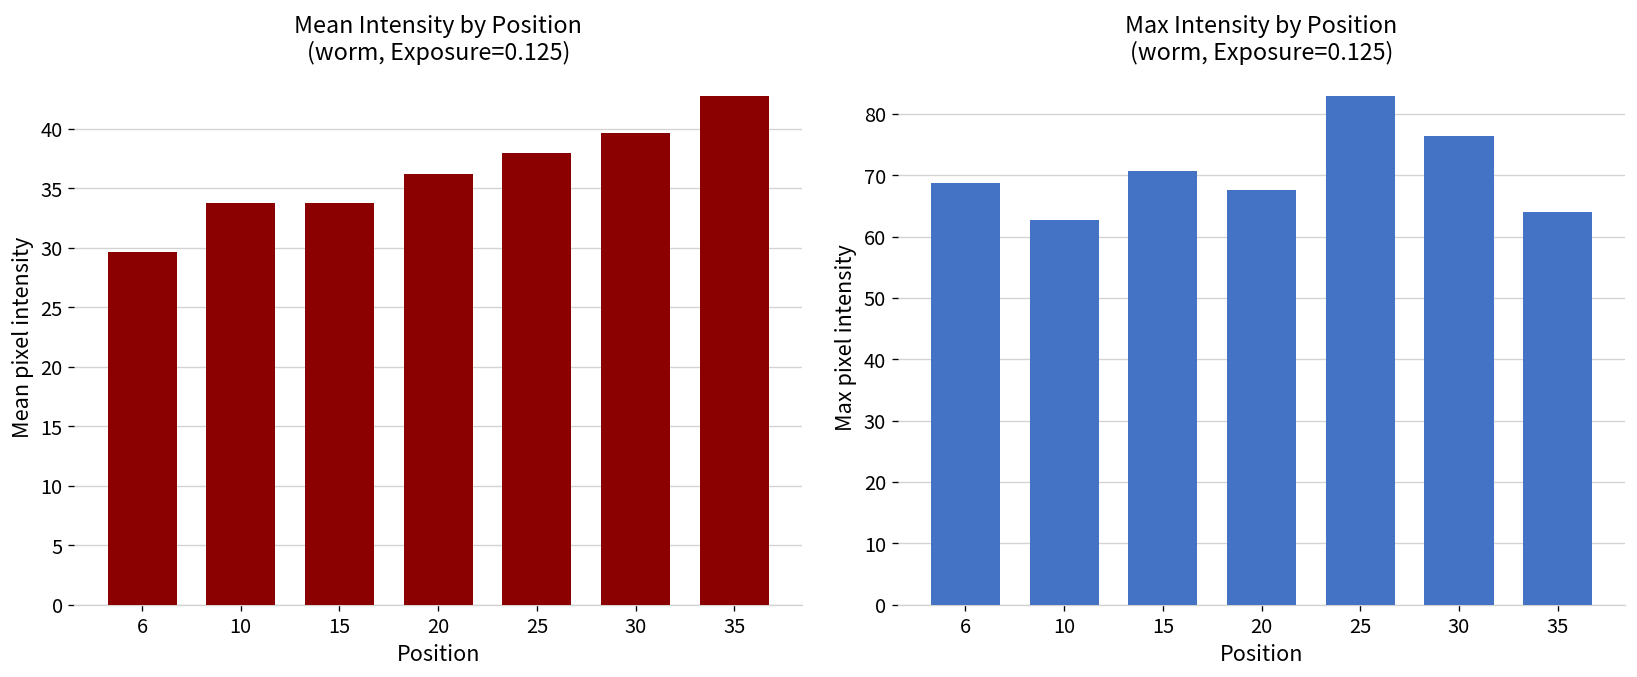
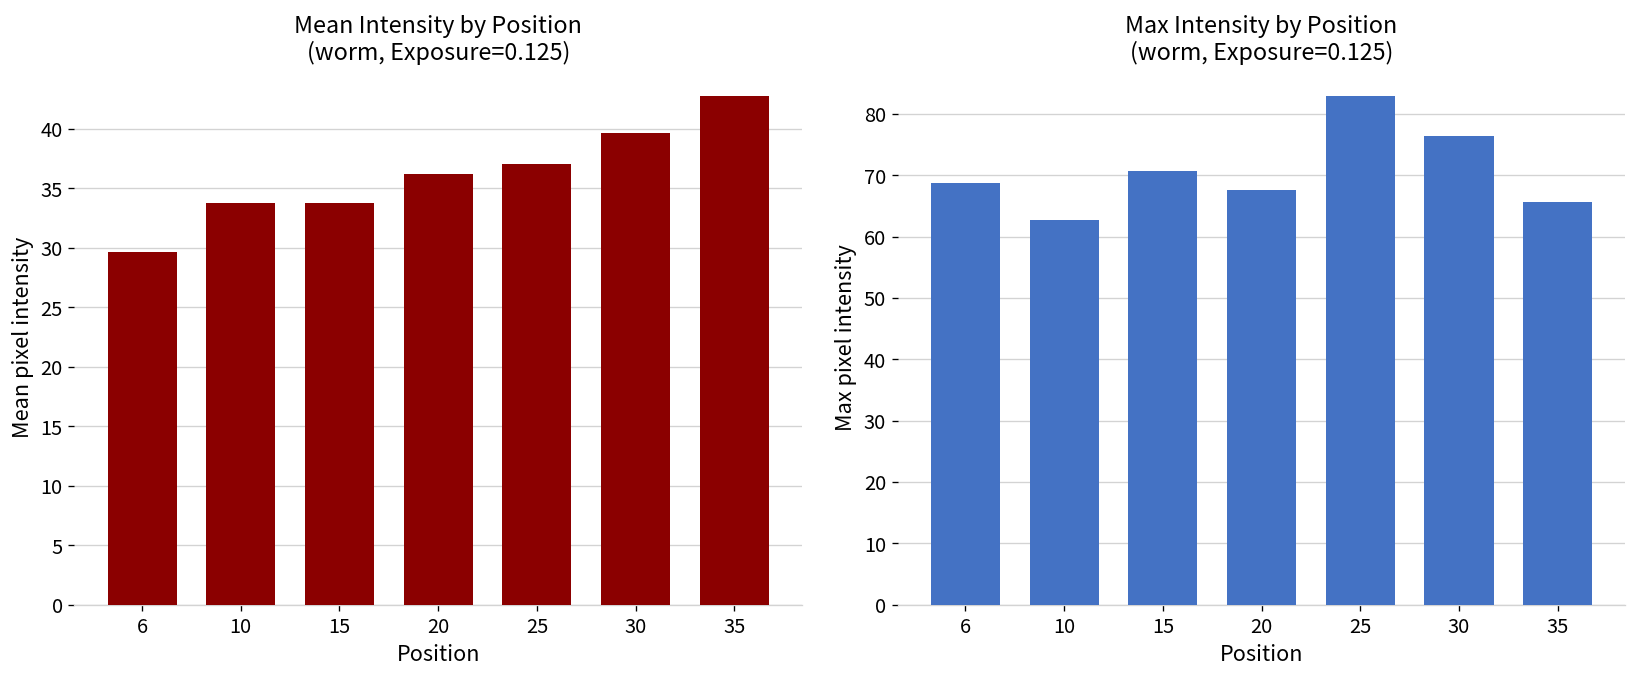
Mean Intensity by Position (worm, Exposure=0.125), 25: 38 -> 37
Max Intensity by Position (worm, Exposure=0.125), 35: 64 -> 66
